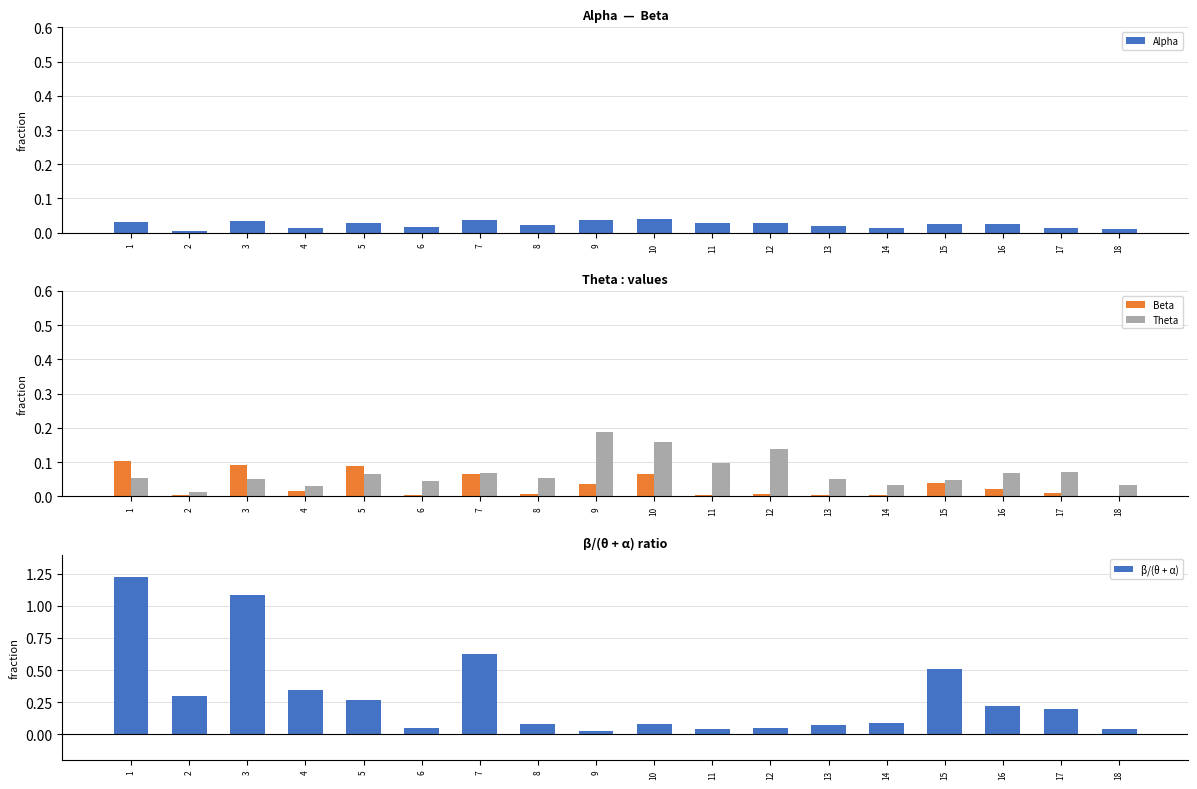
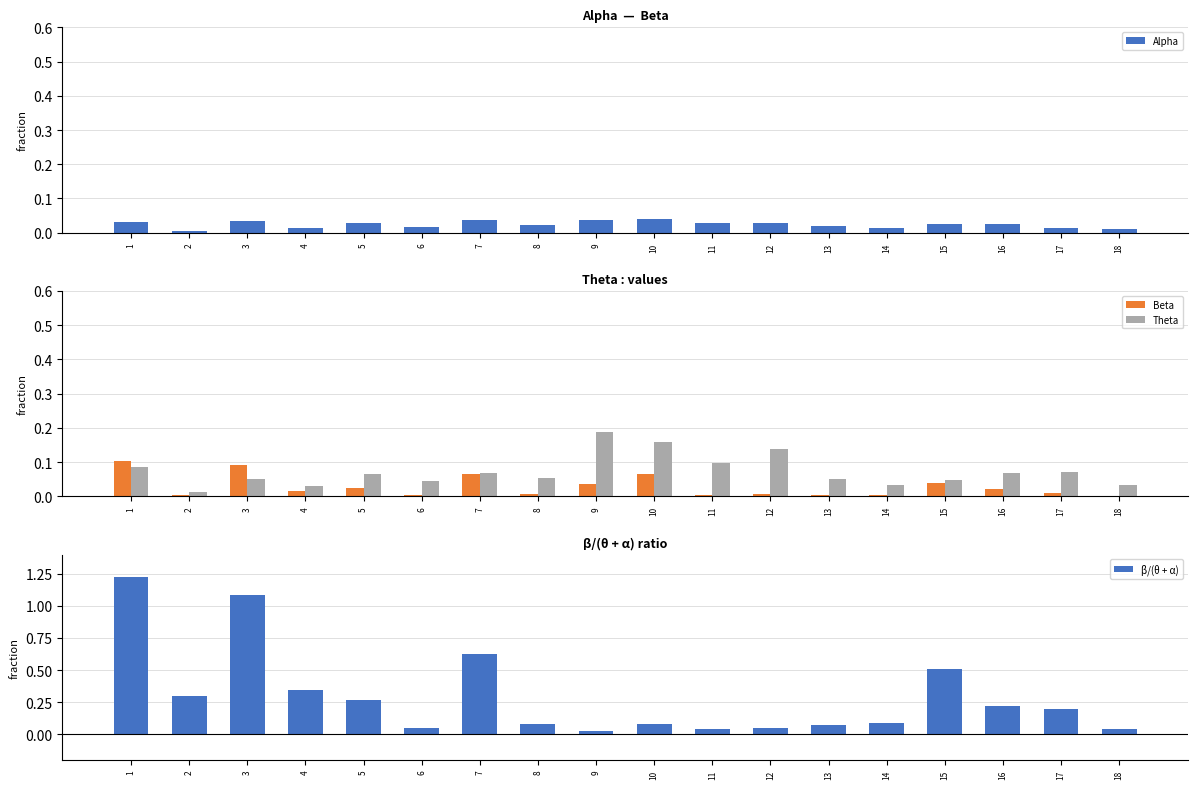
Theta : values, Theta, 1: 0.05 -> 0.08
Theta : values, Beta, 5: 0.09 -> 0.02
